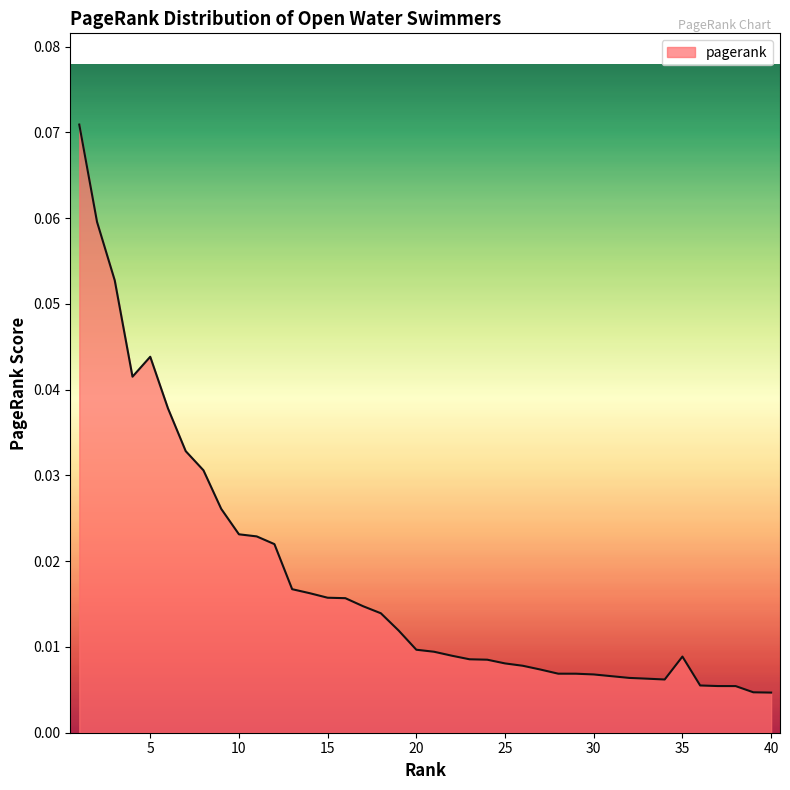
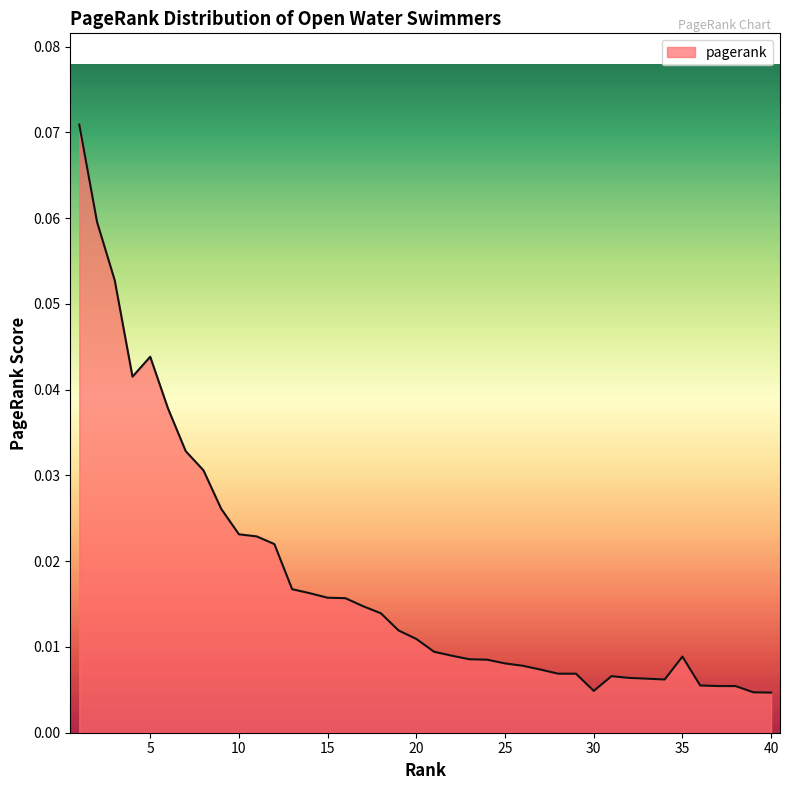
20: 0.010 -> 0.011
30: 0.007 -> 0.005
